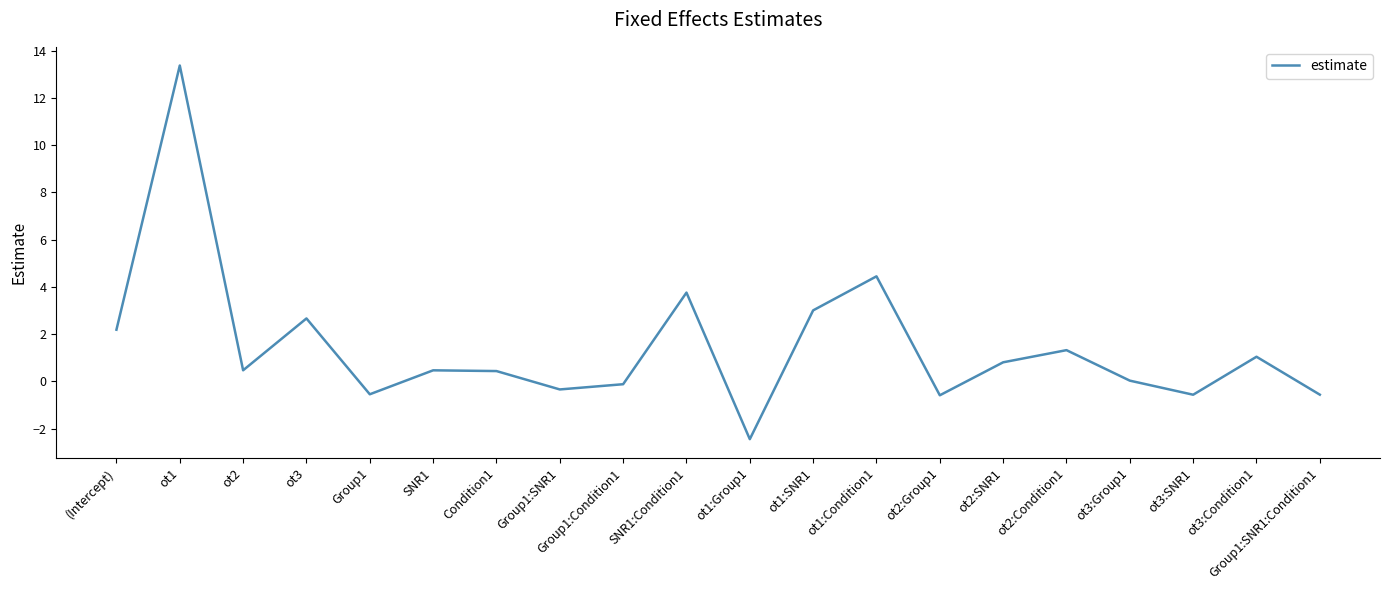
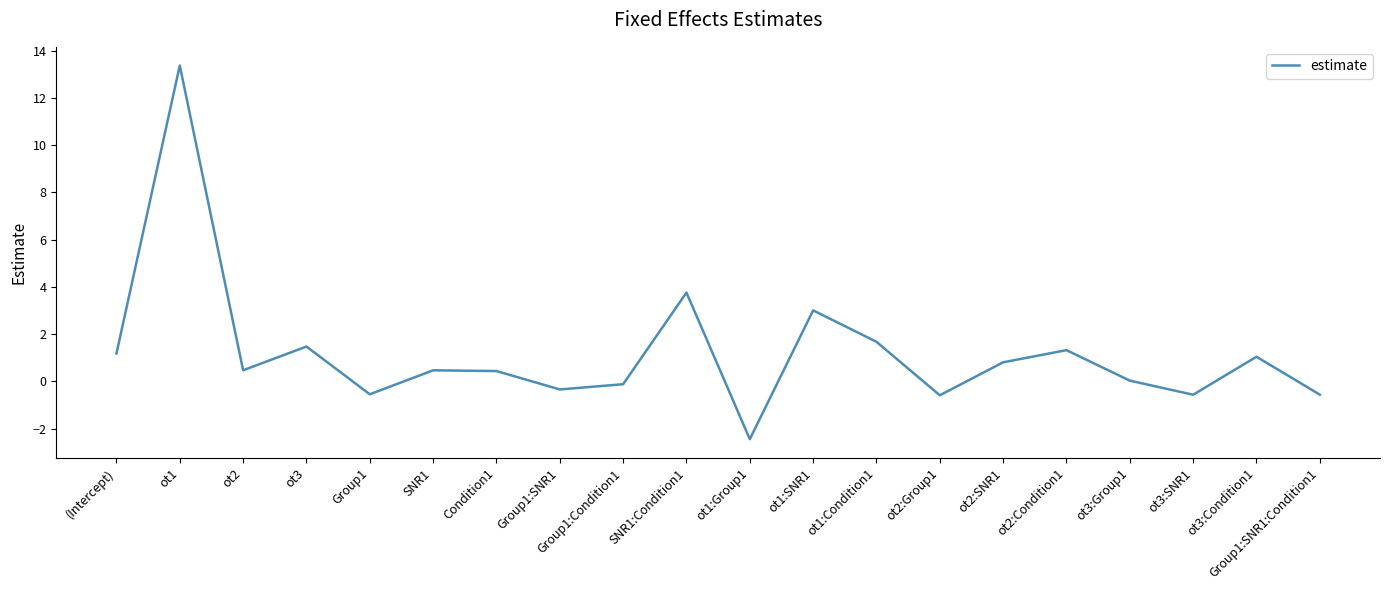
(Intercept): 2.2 -> 1.2
ot3: 2.7 -> 1.5
ot1:Condition1: 4.4 -> 1.7
